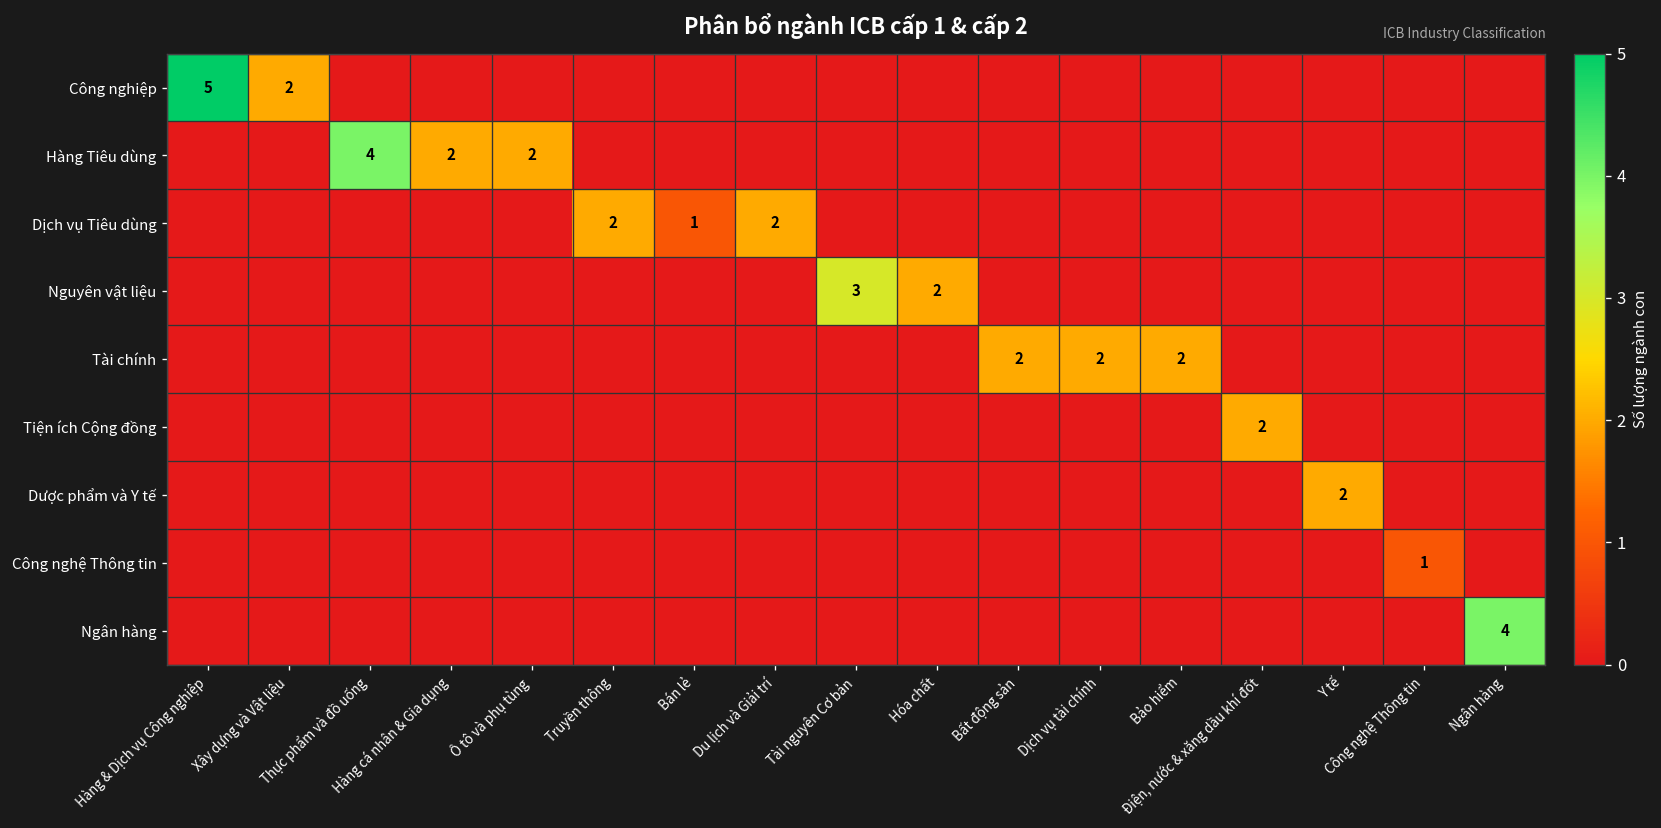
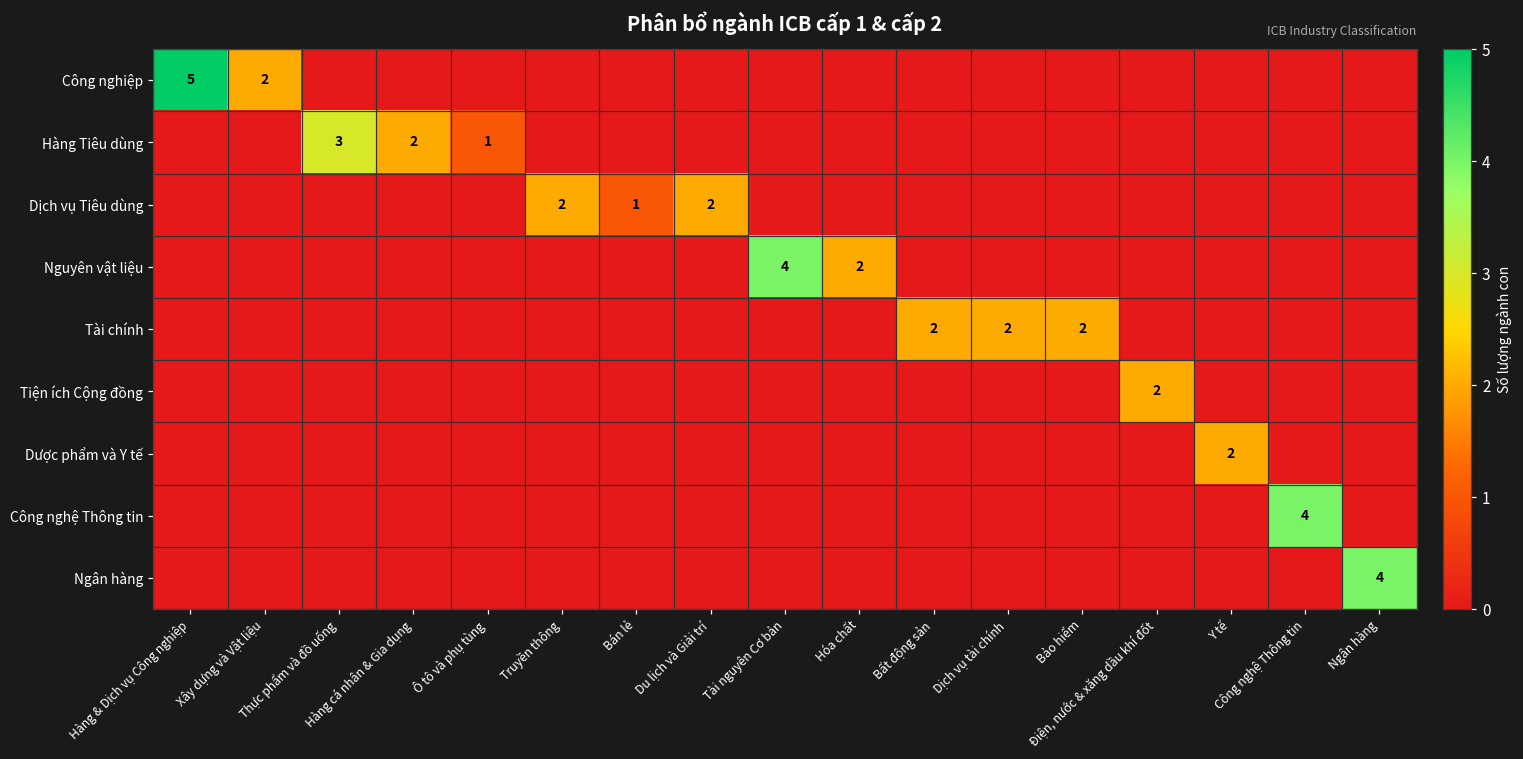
Hàng Tiêu dùng, Thực phẩm và đồ uống: 4 -> 3
Hàng Tiêu dùng, Ô tô và phụ tùng: 2 -> 1
Nguyên vật liệu, Tài nguyên Cơ bản: 3 -> 4
Công nghệ Thông tin, Công nghệ Thông tin: 1 -> 4
